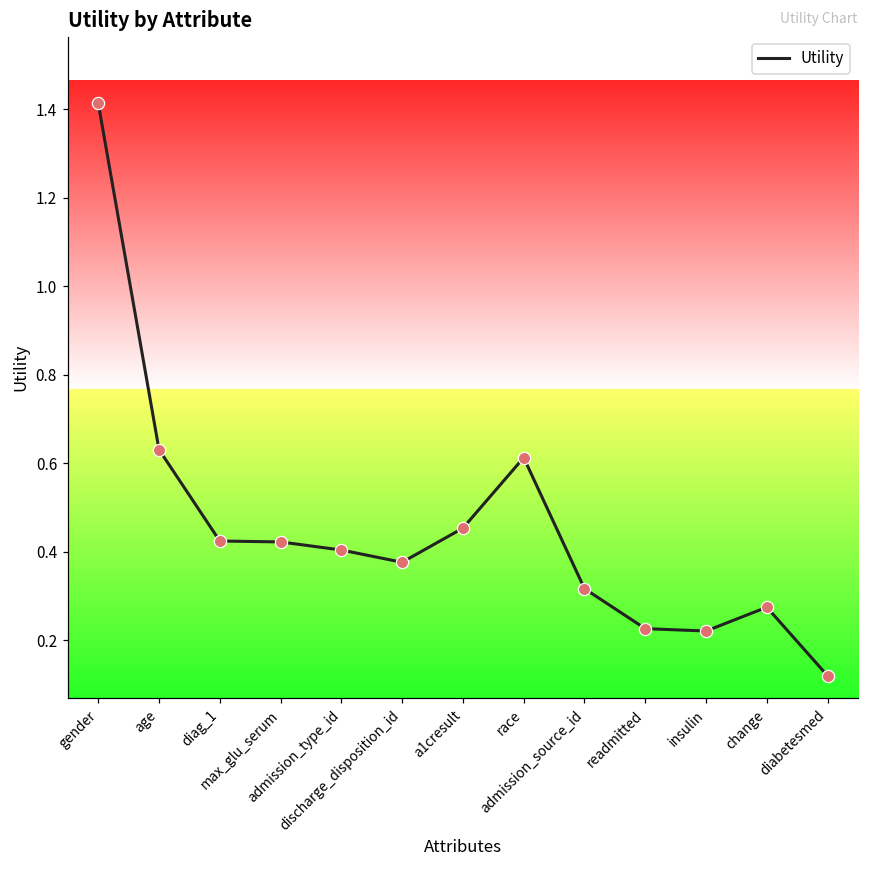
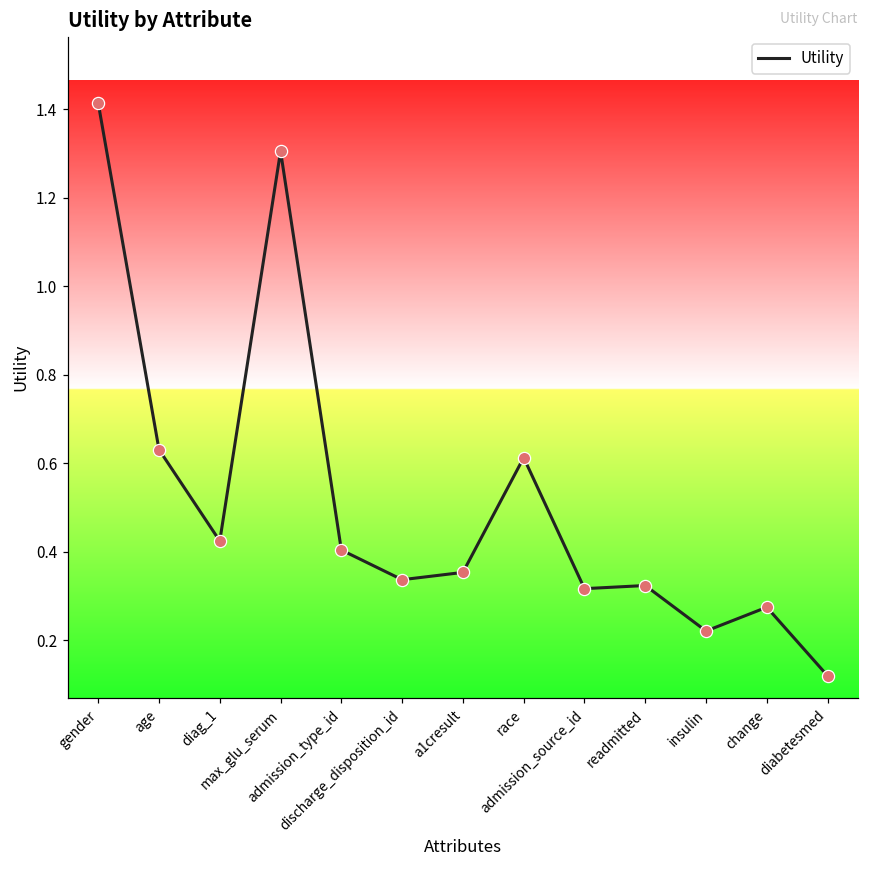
max_glu_serum: 0.42 -> 1.31
discharge_disposition_id: 0.38 -> 0.34
a1cresult: 0.45 -> 0.35
readmitted: 0.23 -> 0.32
